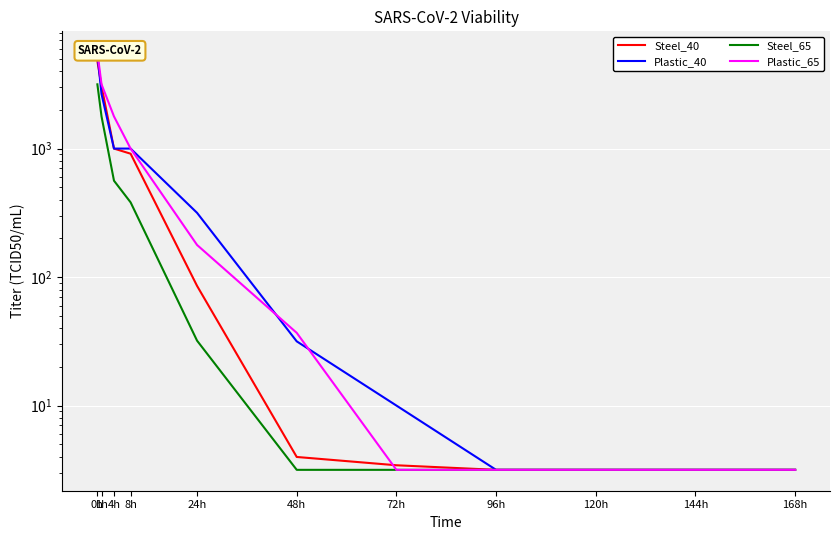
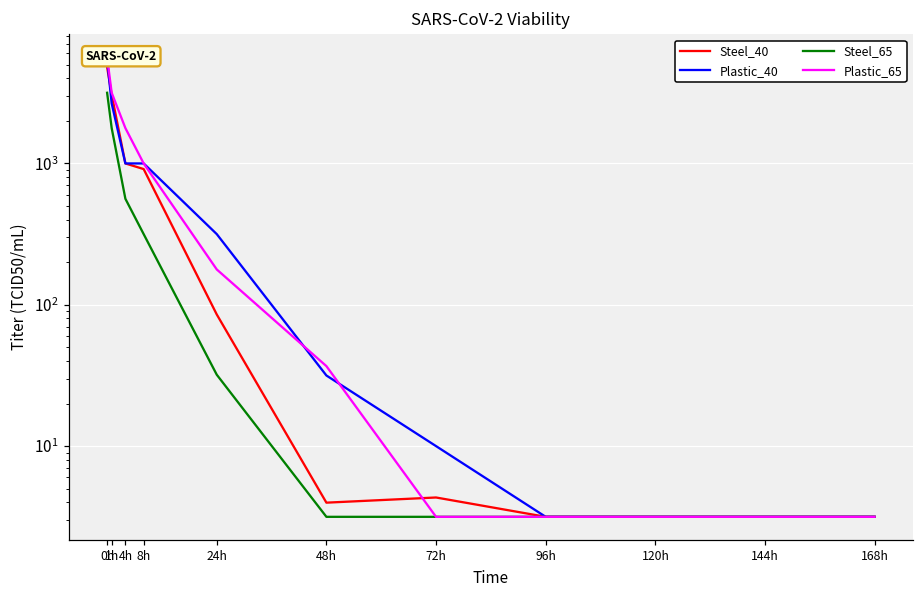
Steel_65, 8h: 380 -> 320
Steel_40, 72h: 3.4 -> 4.3
